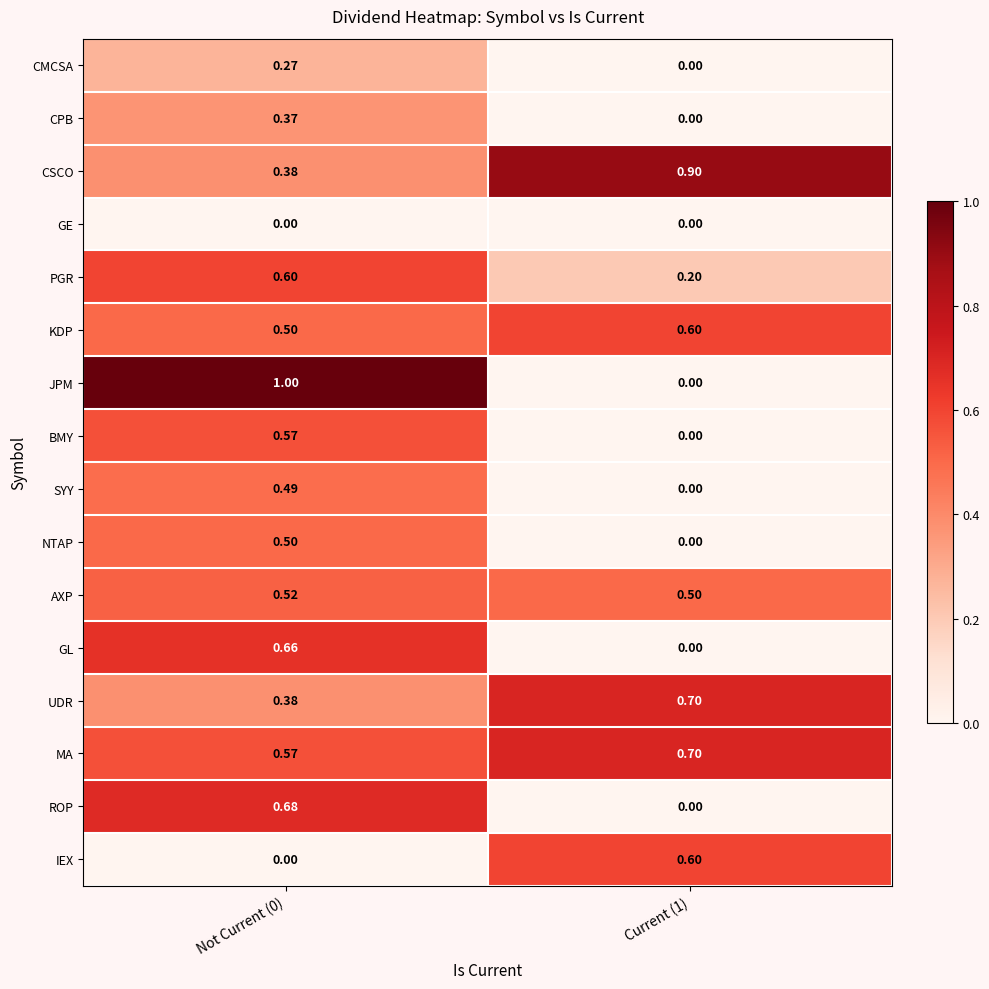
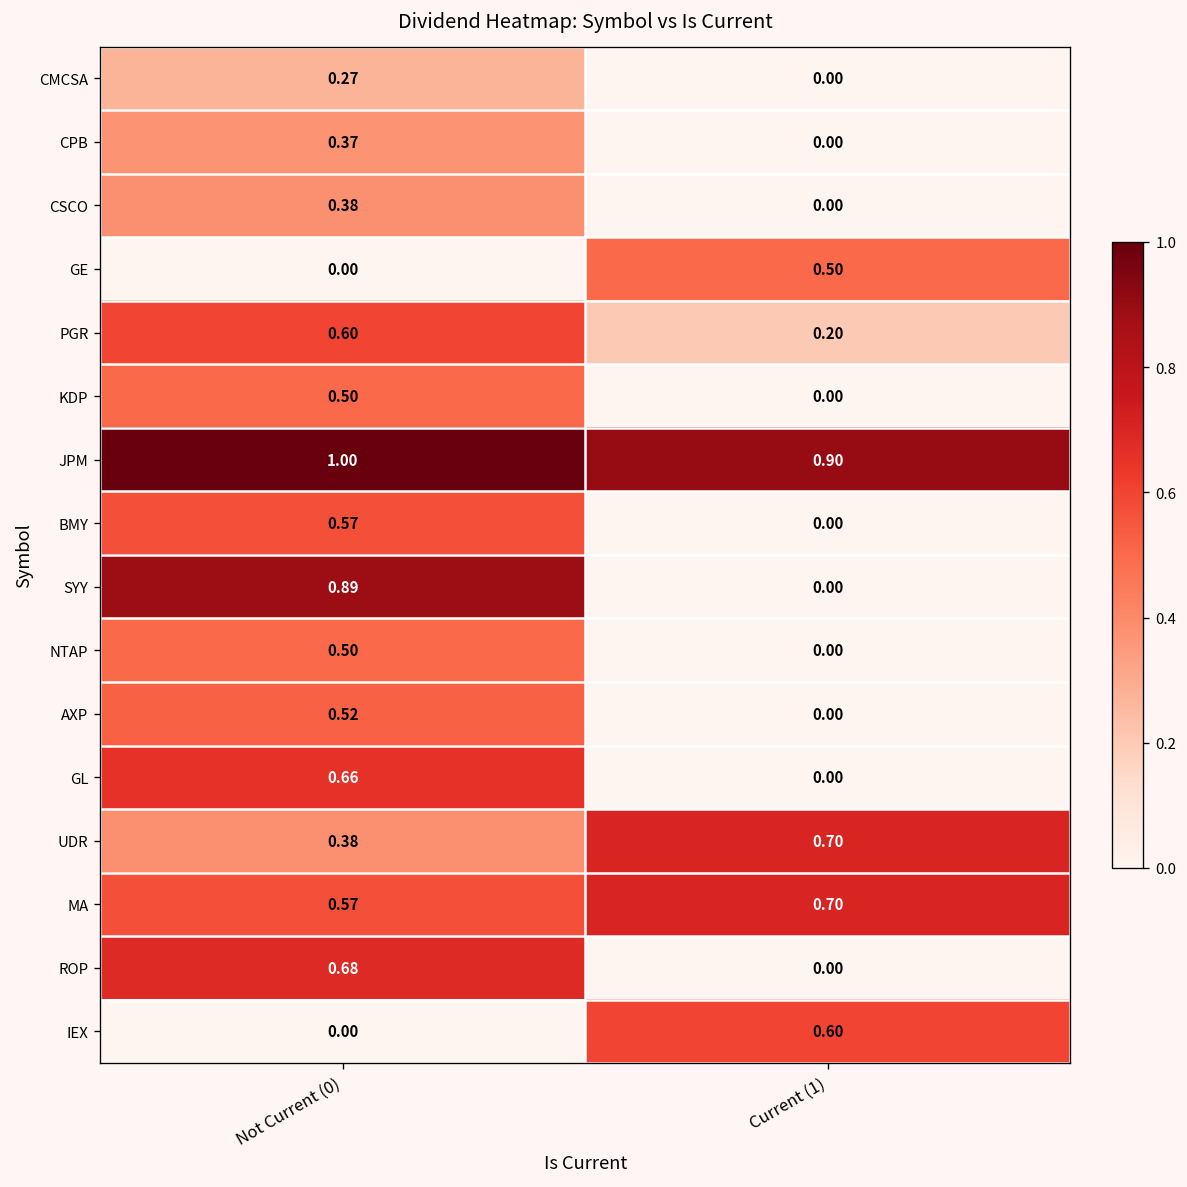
CSCO, Current (1): 0.90 -> 0.00
GE, Current (1): 0.00 -> 0.50
KDP, Current (1): 0.60 -> 0.00
JPM, Current (1): 0.00 -> 0.90
SYY, Not Current (0): 0.49 -> 0.89
AXP, Current (1): 0.50 -> 0.00
